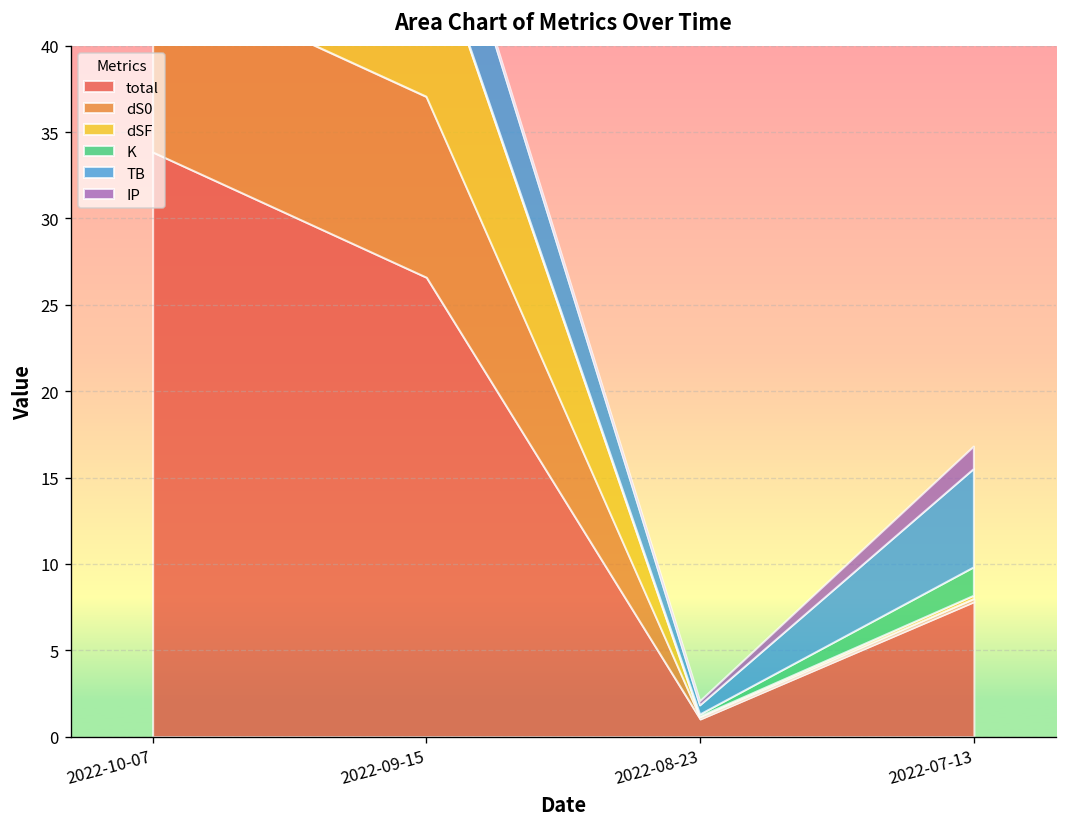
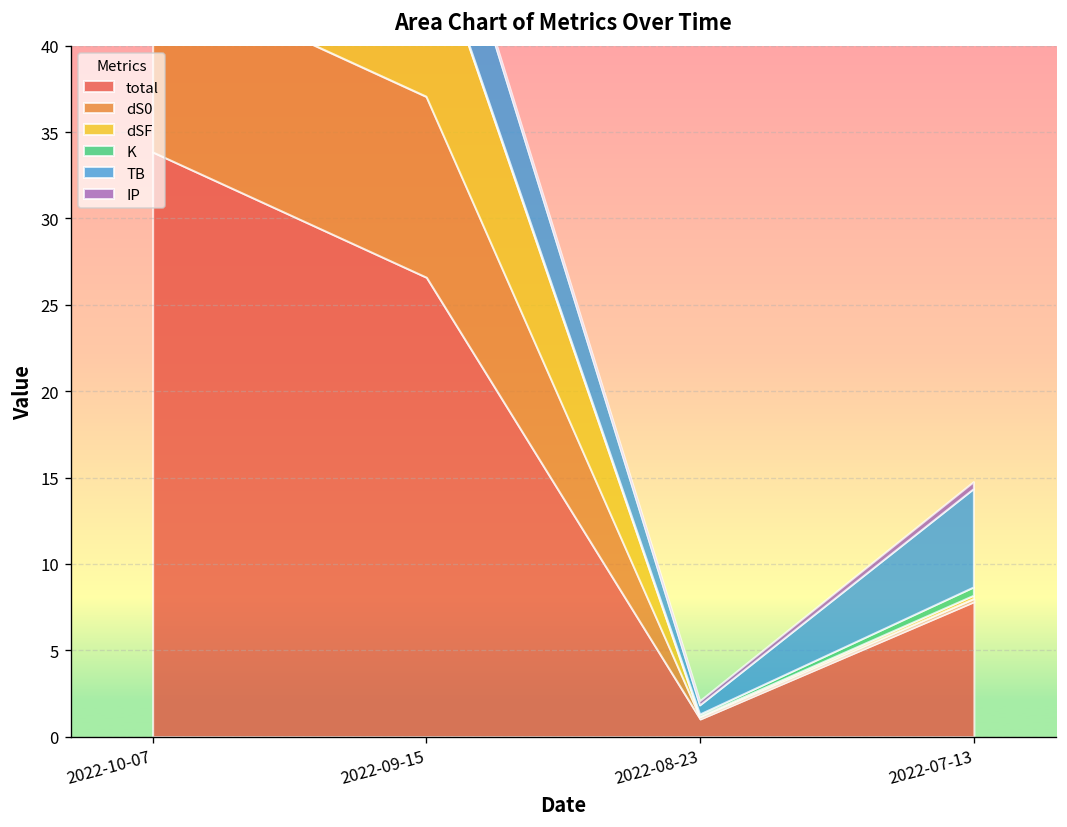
K, 2022-07-13: 1.6 -> 0.5
IP, 2022-07-13: 1.3 -> 0.4
